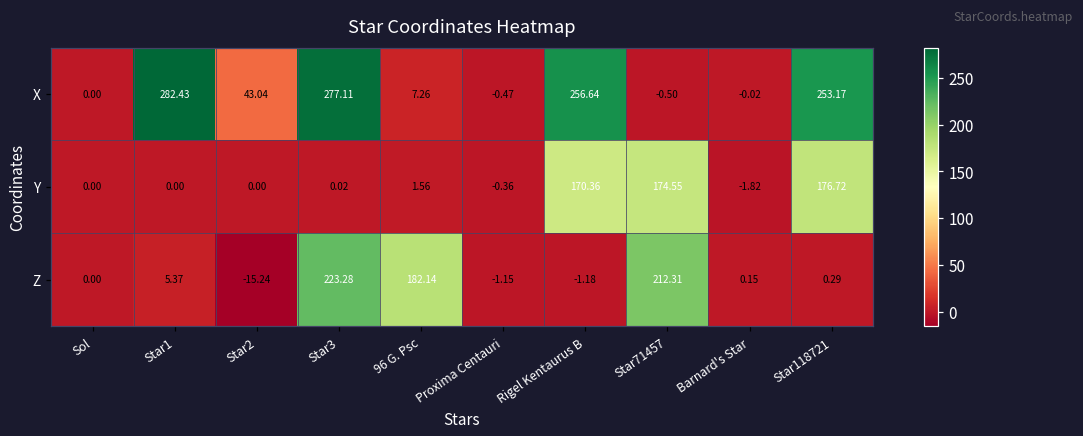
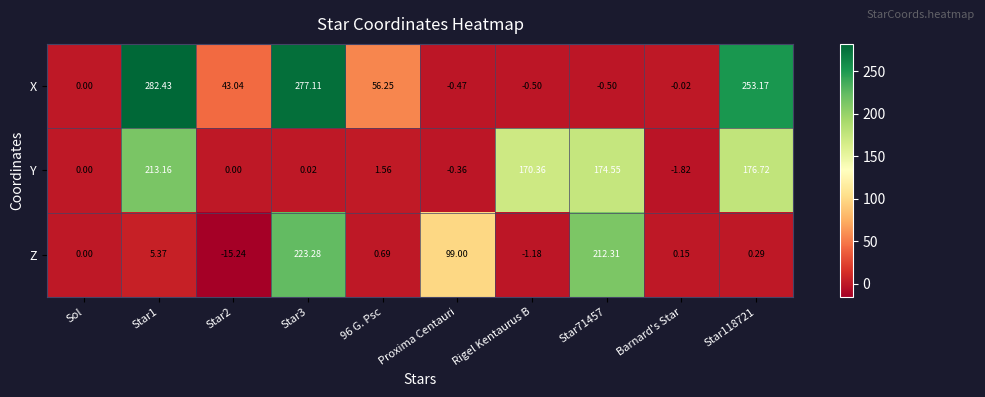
X, 96 G. Psc: 7.26 -> 56.25
X, Rigel Kentaurus B: 256.64 -> -0.50
Y, Star1: 0.00 -> 213.16
Z, 96 G. Psc: 182.14 -> 0.69
Z, Proxima Centauri: -1.15 -> 99.00
